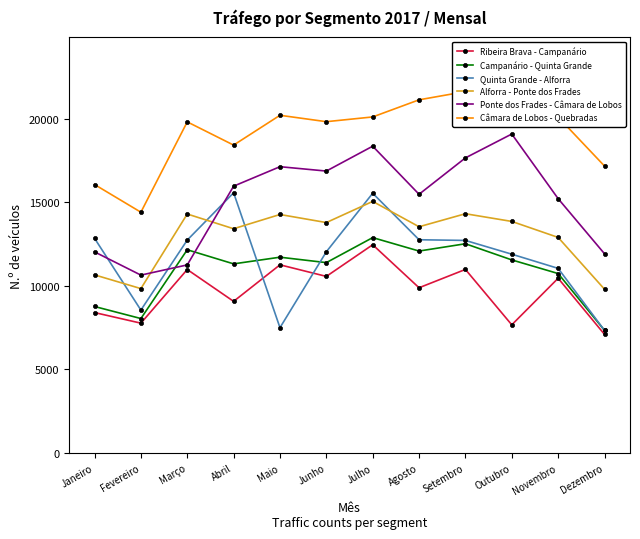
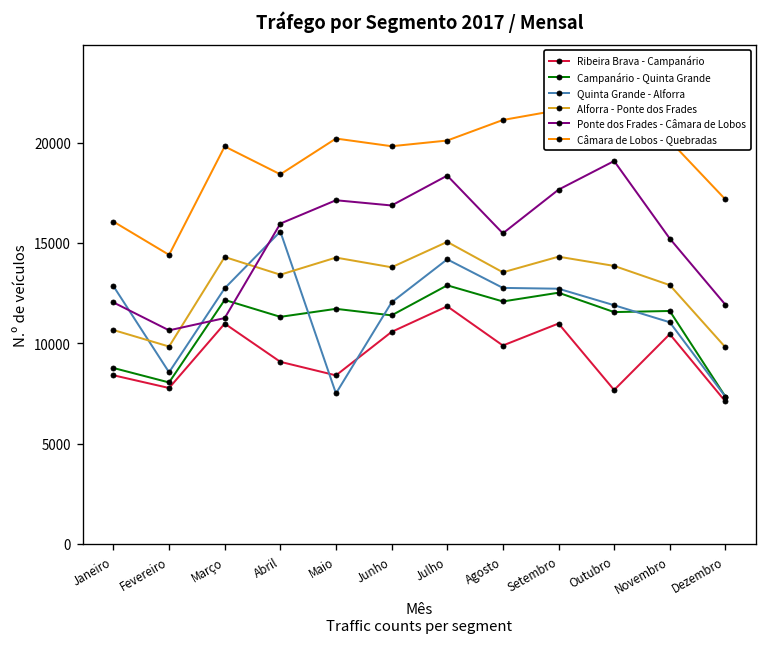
Ribeira Brava - Campanário, Maio: 11300 -> 8400
Ribeira Brava - Campanário, Julho: 12500 -> 11800
Quinta Grande - Alforra, Julho: 15500 -> 14200
Campanário - Quinta Grande, Novembro: 10700 -> 11600
